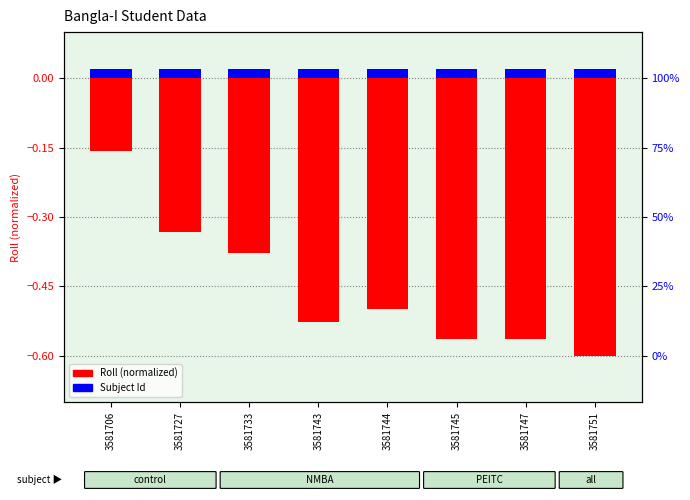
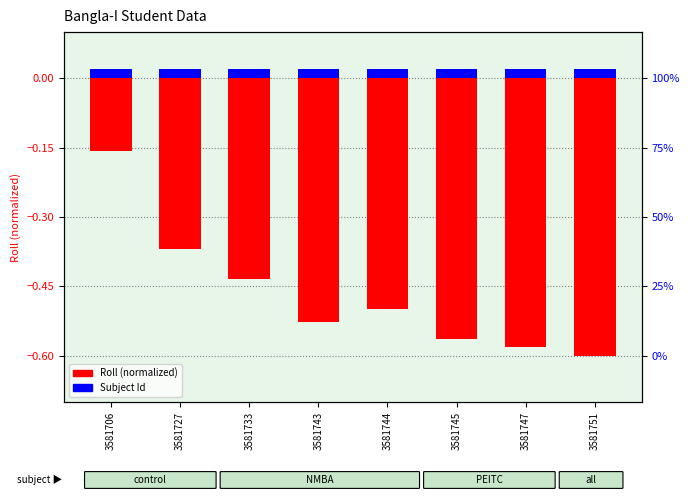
Roll (normalized), 3581727: -0.33 -> -0.37
Roll (normalized), 3581733: -0.38 -> -0.43
Roll (normalized), 3581747: -0.56 -> -0.58
